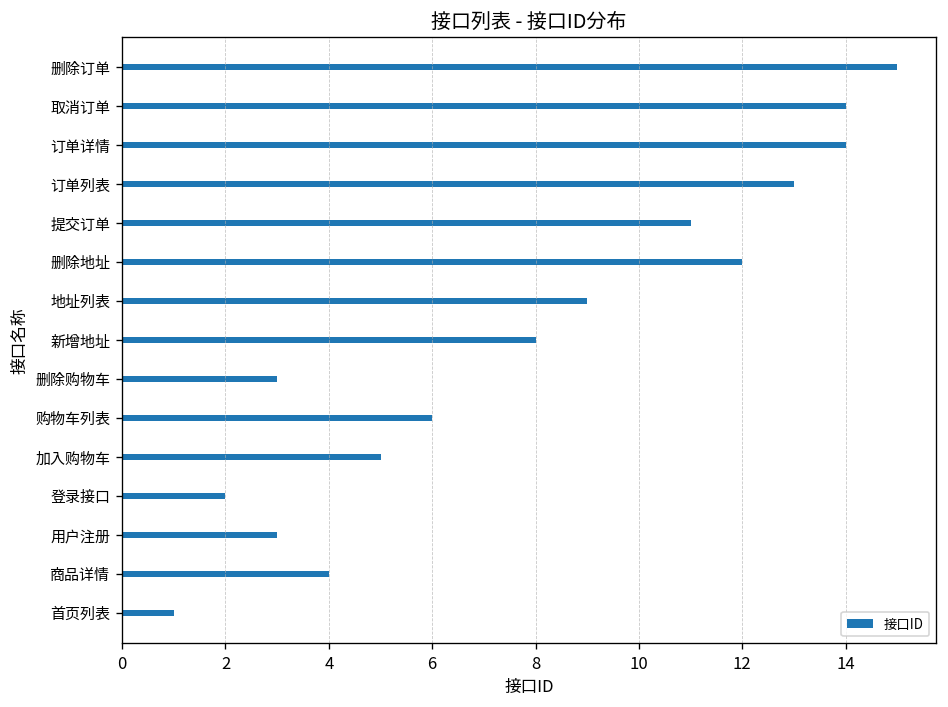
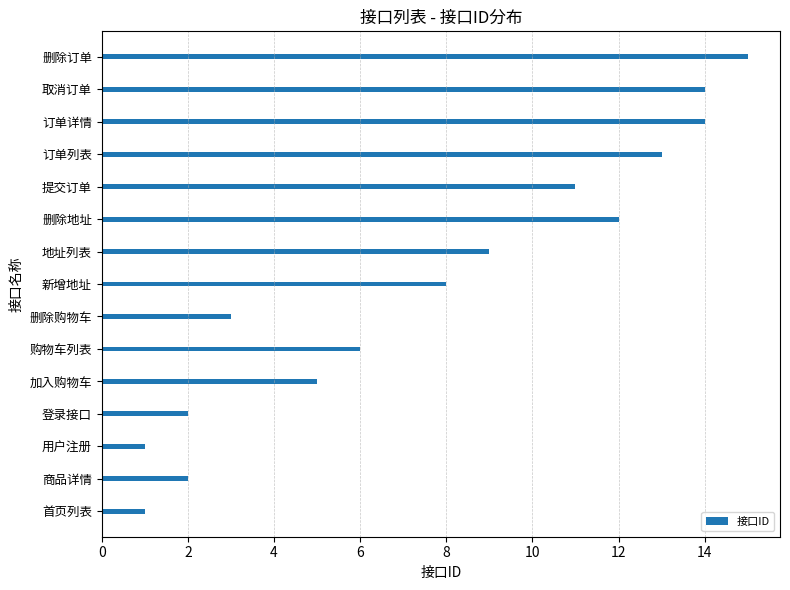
用户注册: 3 -> 1
商品详情: 4 -> 2
